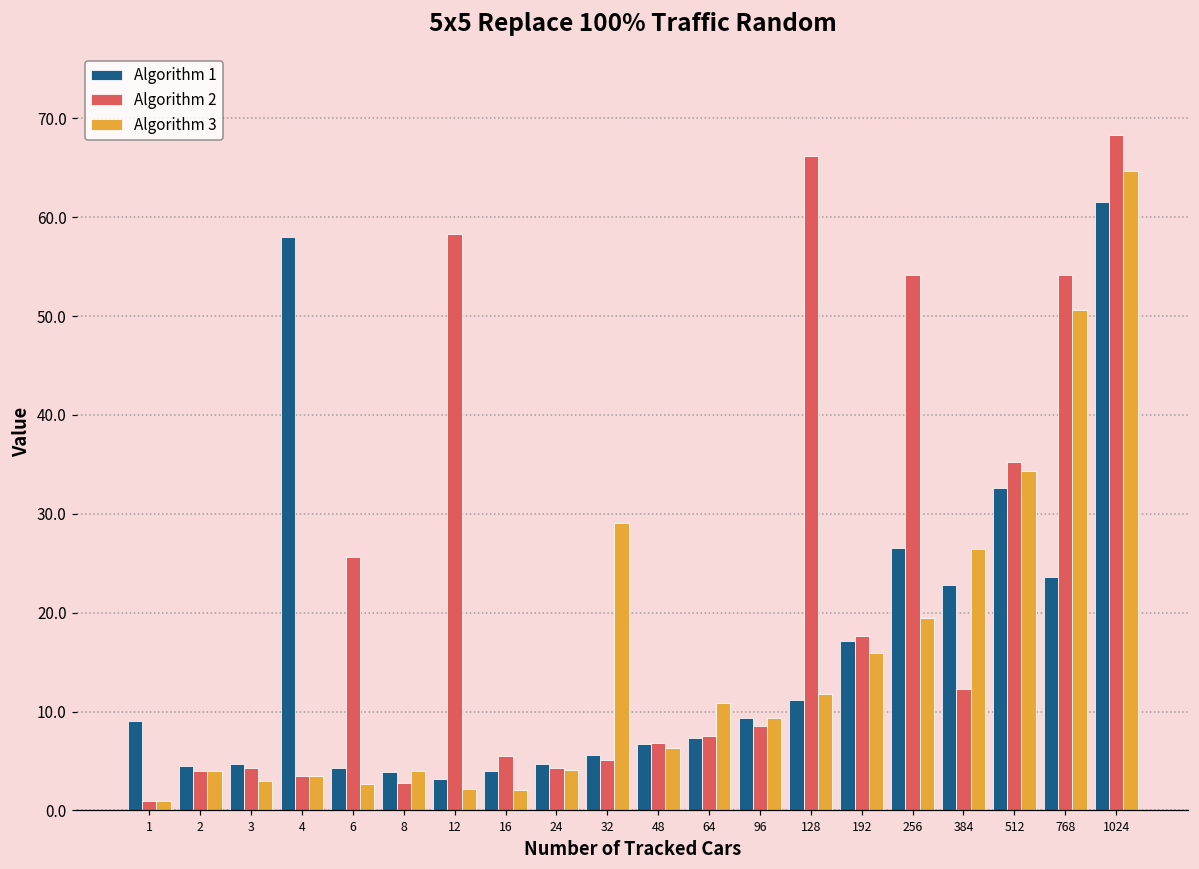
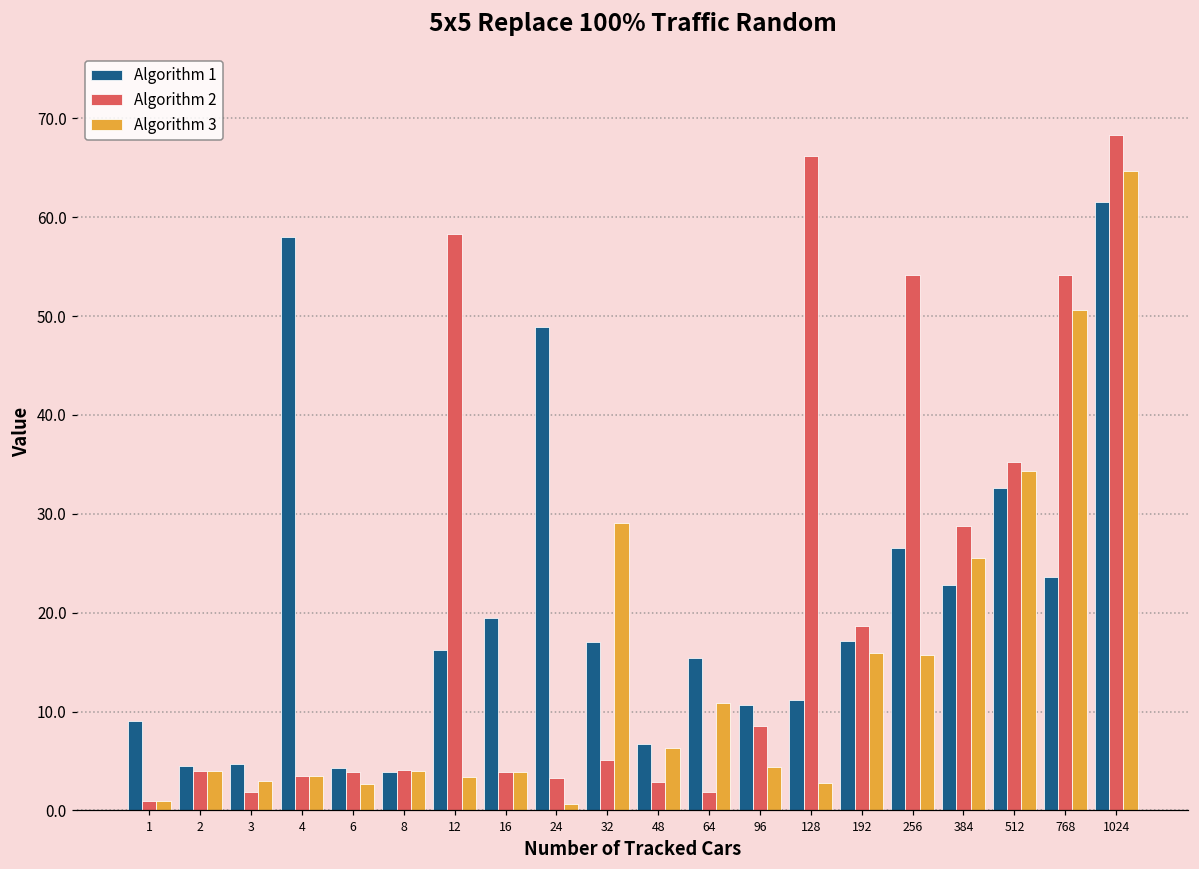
Algorithm 2, 3: 4 -> 2
Algorithm 2, 6: 26 -> 4
Algorithm 2, 8: 3 -> 4
Algorithm 1, 12: 3 -> 16
Algorithm 3, 12: 2 -> 3
Algorithm 1, 16: 4 -> 19
Algorithm 2, 16: 5 -> 4
Algorithm 3, 16: 2 -> 4
Algorithm 1, 24: 5 -> 49
Algorithm 2, 24: 4 -> 3
Algorithm 3, 24: 4 -> 1
Algorithm 1, 32: 6 -> 17
Algorithm 2, 48: 7 -> 3
Algorithm 1, 64: 7 -> 15
Algorithm 2, 64: 8 -> 2
Algorithm 1, 96: 9 -> 11
Algorithm 3, 96: 9 -> 4
Algorithm 3, 128: 12 -> 3
Algorithm 2, 192: 18 -> 19
Algorithm 3, 256: 19 -> 16
Algorithm 2, 384: 12 -> 29
Algorithm 3, 384: 26.5 -> 25.6
